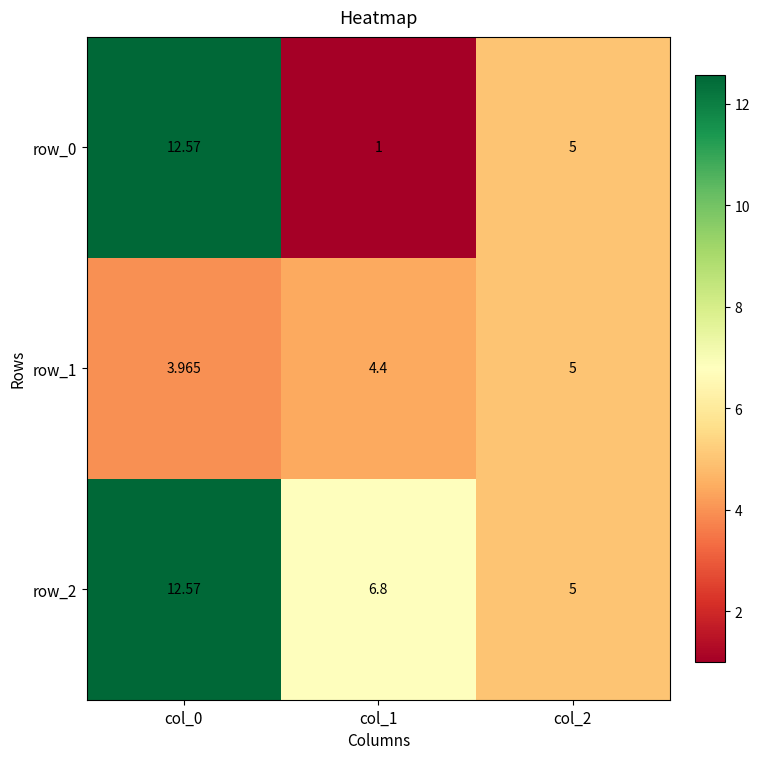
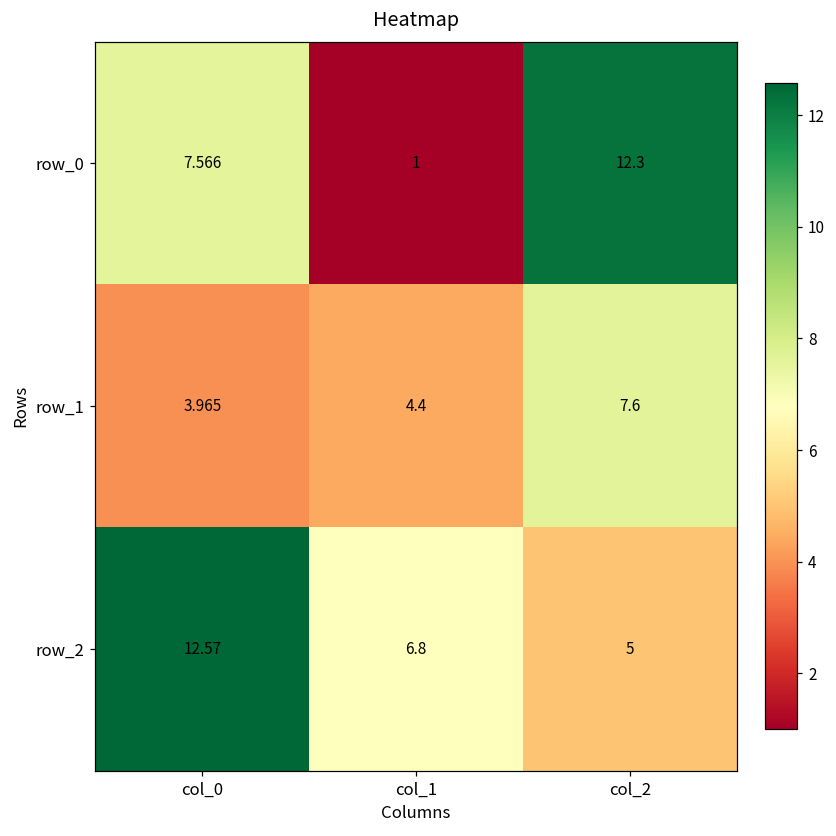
row_0, col_0: 12.57 -> 7.566
row_0, col_2: 5 -> 12.3
row_1, col_2: 5 -> 7.6
